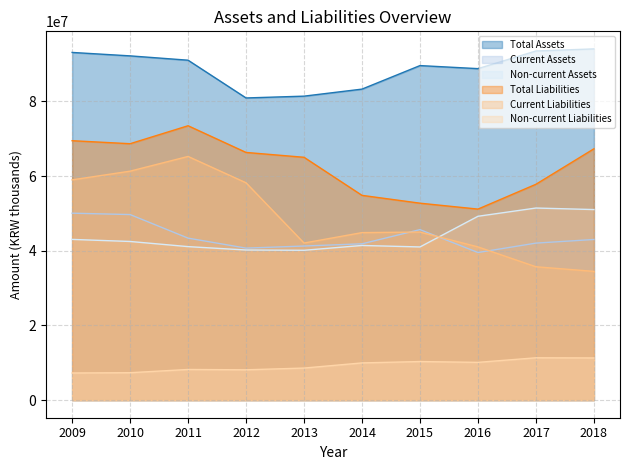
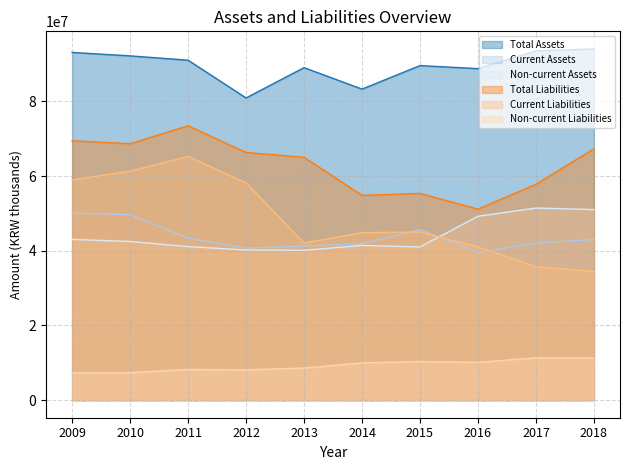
Total Assets, 2013: 81000000 -> 89000000
Total Liabilities, 2015: 53000000 -> 55000000
